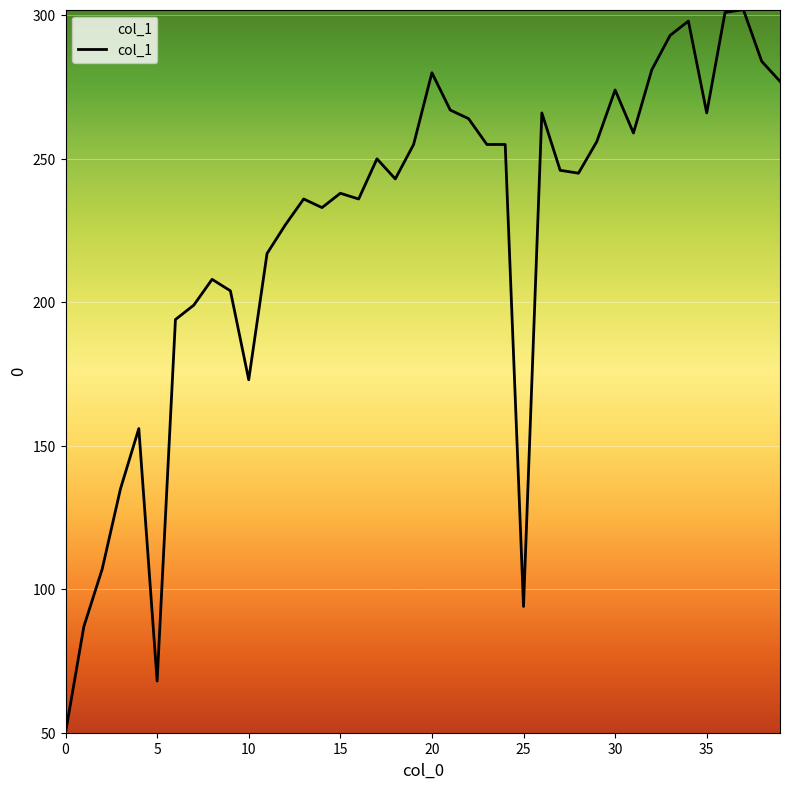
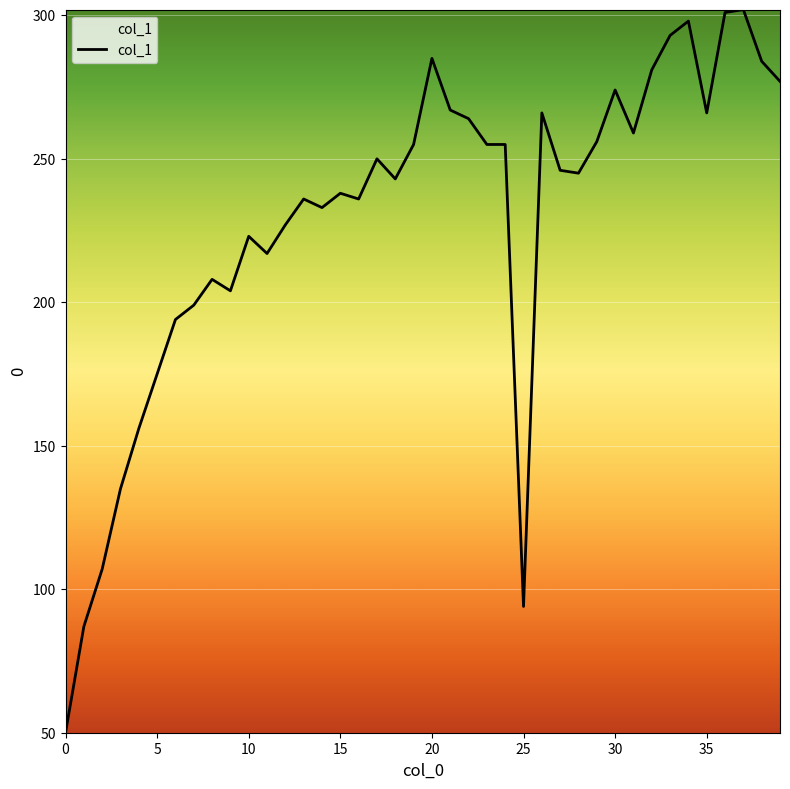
5: 68 -> 175
10: 173 -> 223
20: 280 -> 285
